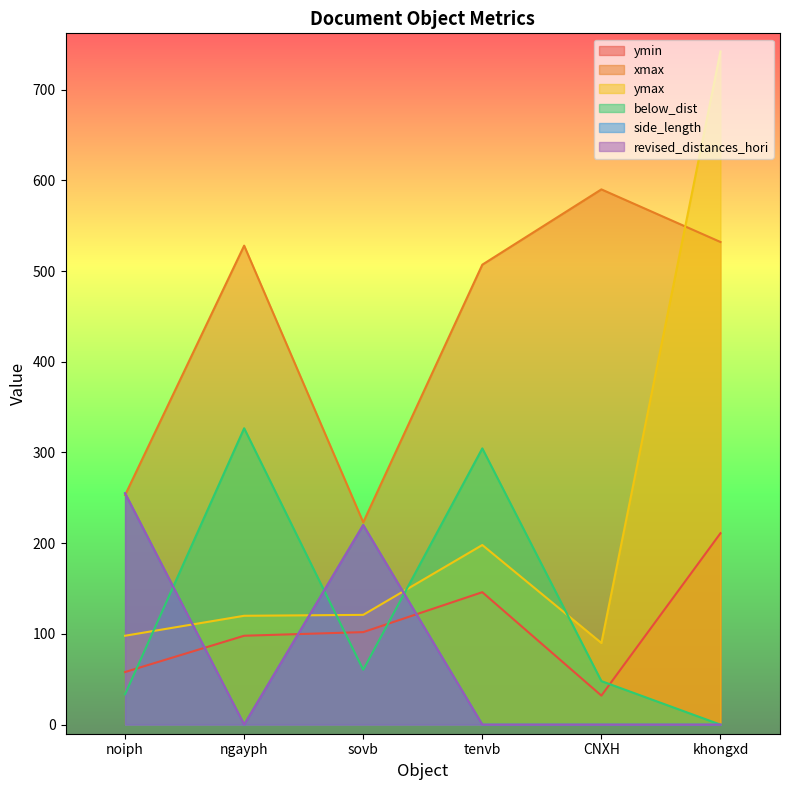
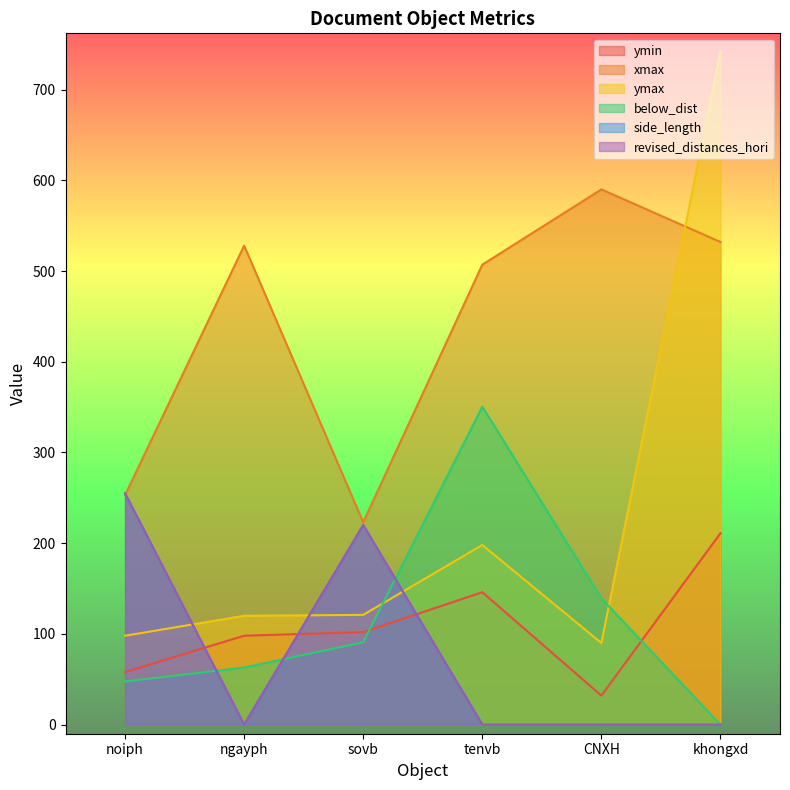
below_dist, noiph: 30 -> 50
below_dist, ngayph: 330 -> 60
below_dist, sovb: 60 -> 90
below_dist, tenvb: 300 -> 350
below_dist, CNXH: 50 -> 140
